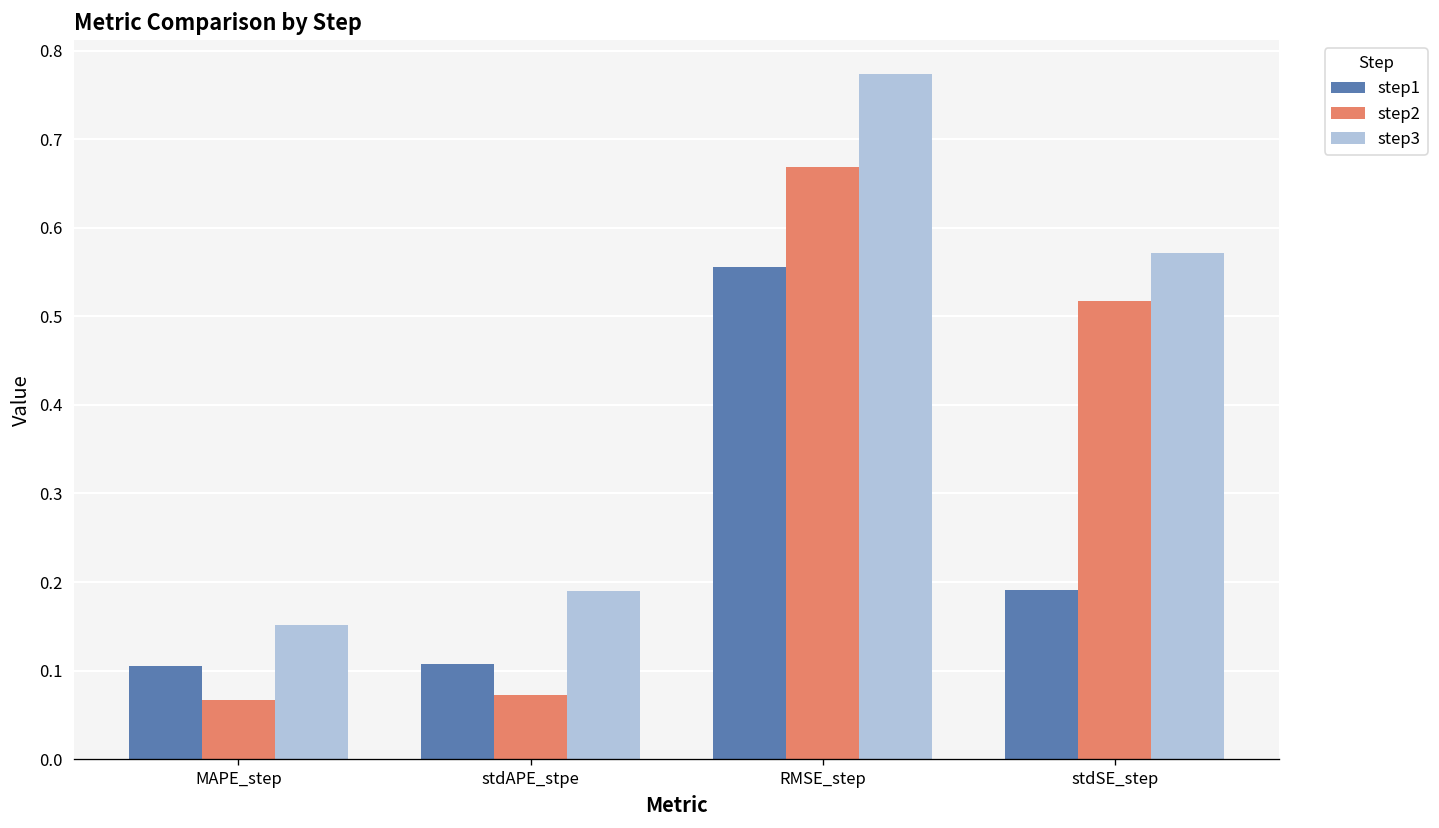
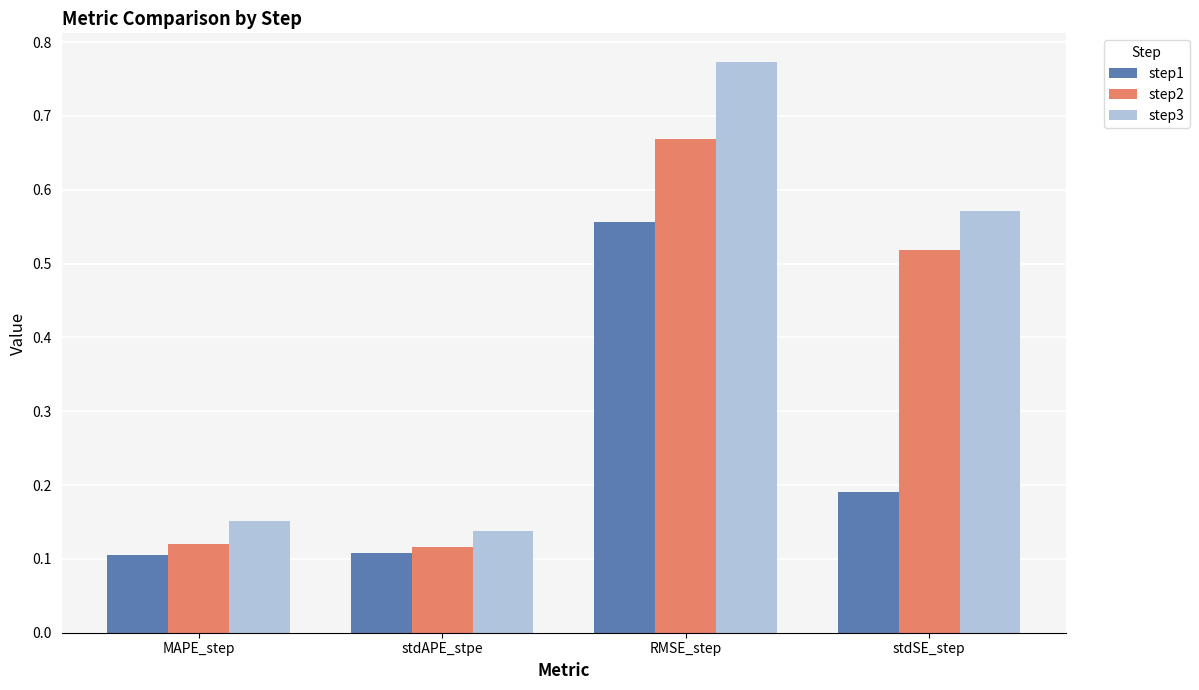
step2, MAPE_step: 0.07 -> 0.12
step2, stdAPE_stpe: 0.07 -> 0.12
step3, stdAPE_stpe: 0.19 -> 0.14
